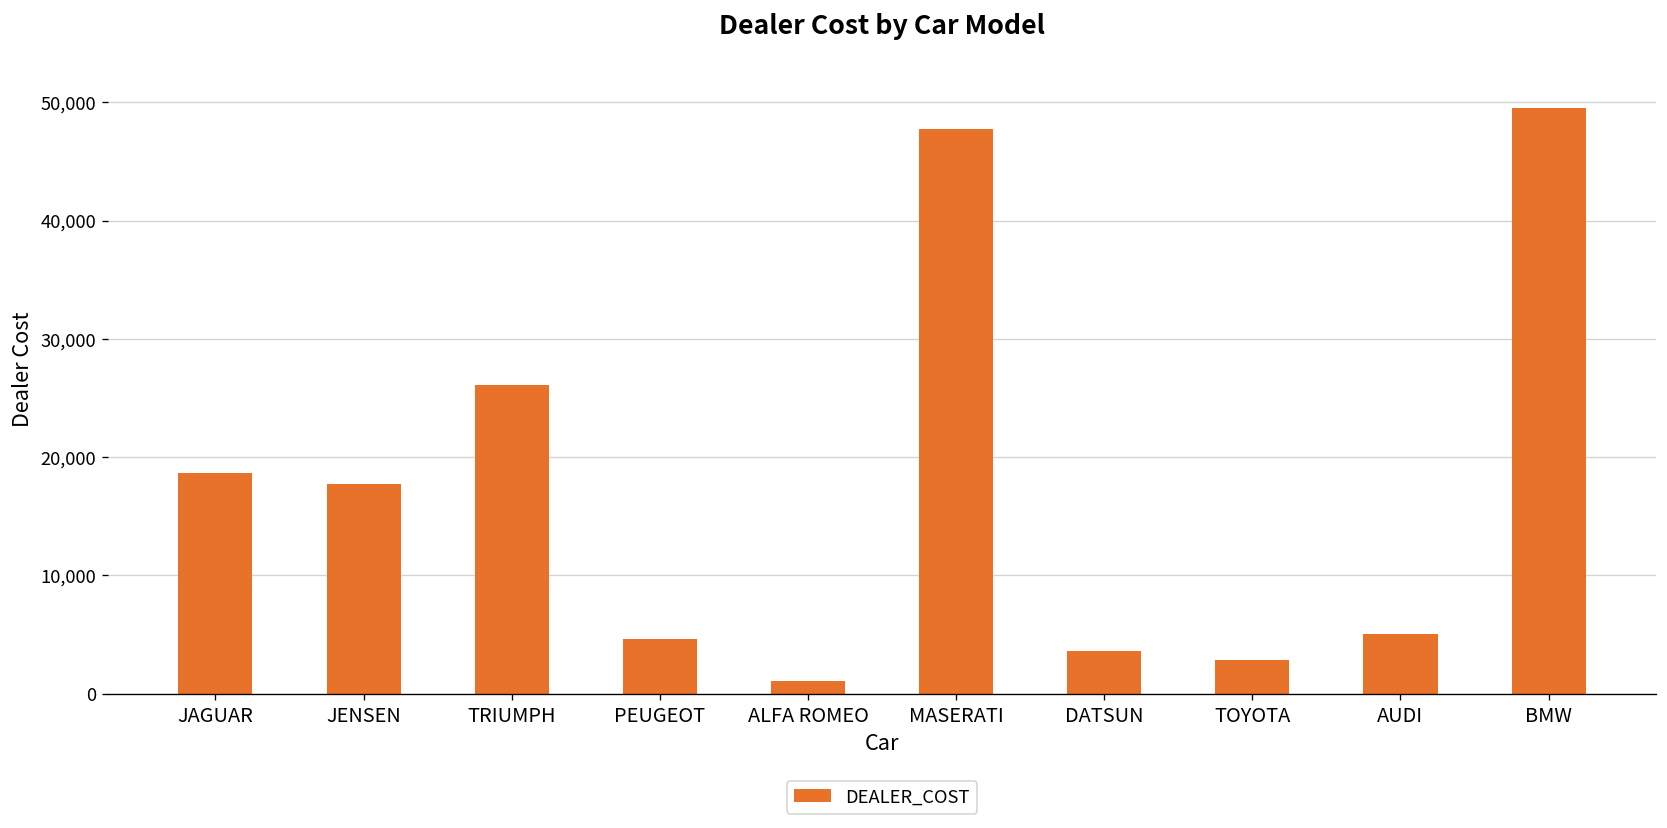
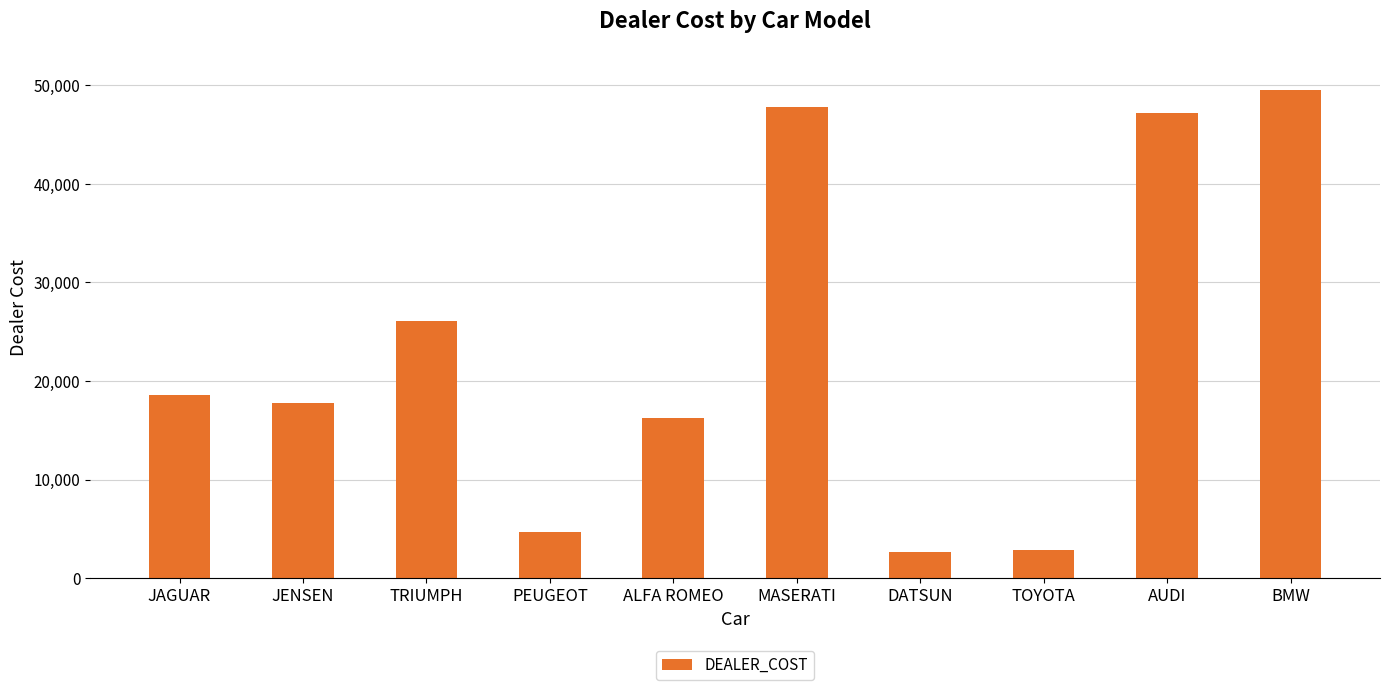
ALFA ROMEO: 1,000 -> 16,000
DATSUN: 4,000 -> 3,000
AUDI: 5,000 -> 47,000
